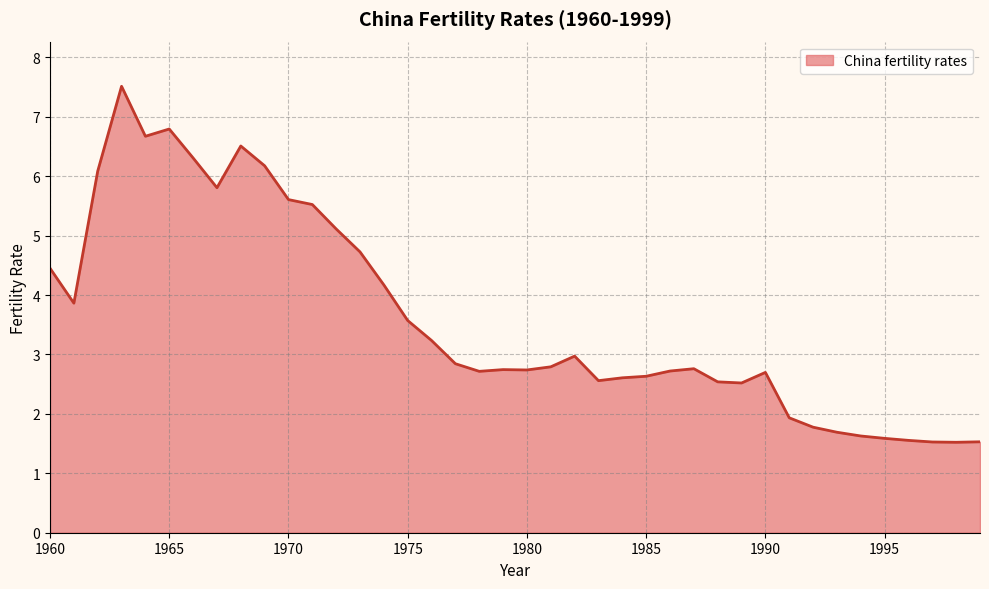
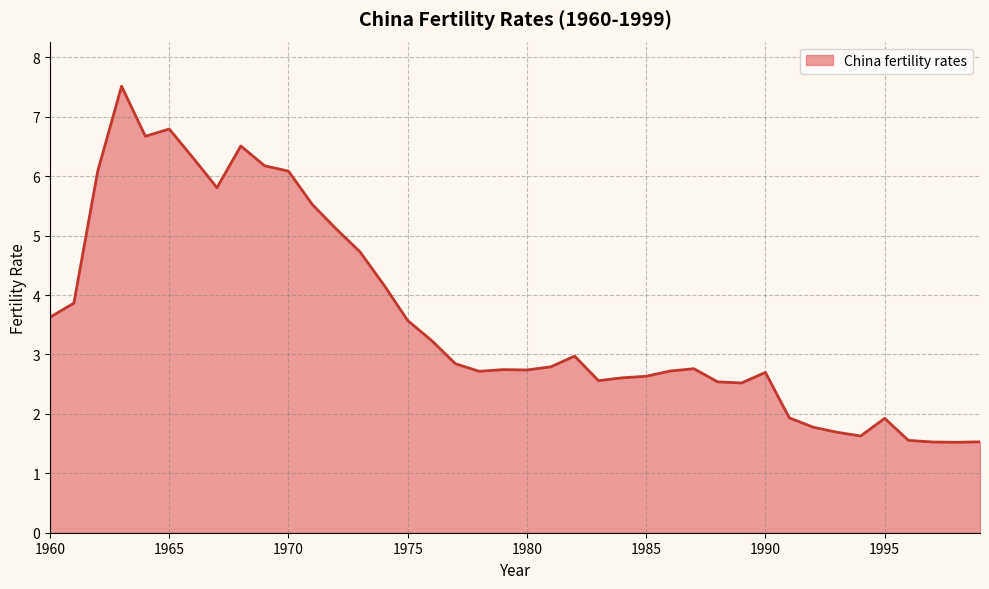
1960: 4.5 -> 3.6
1970: 5.6 -> 6.1
1995: 1.6 -> 1.9
